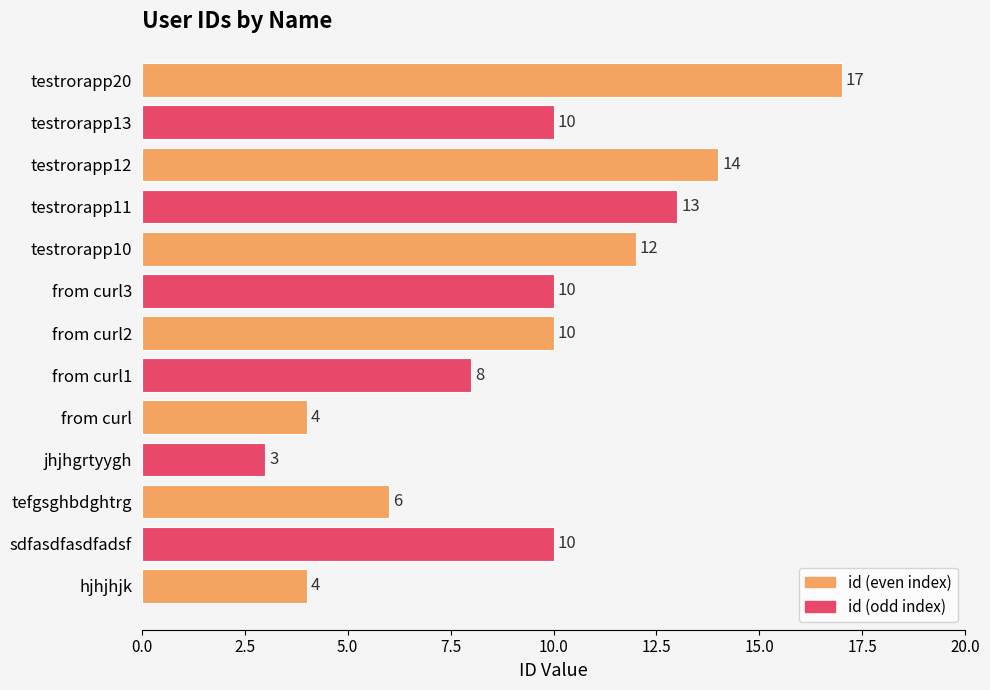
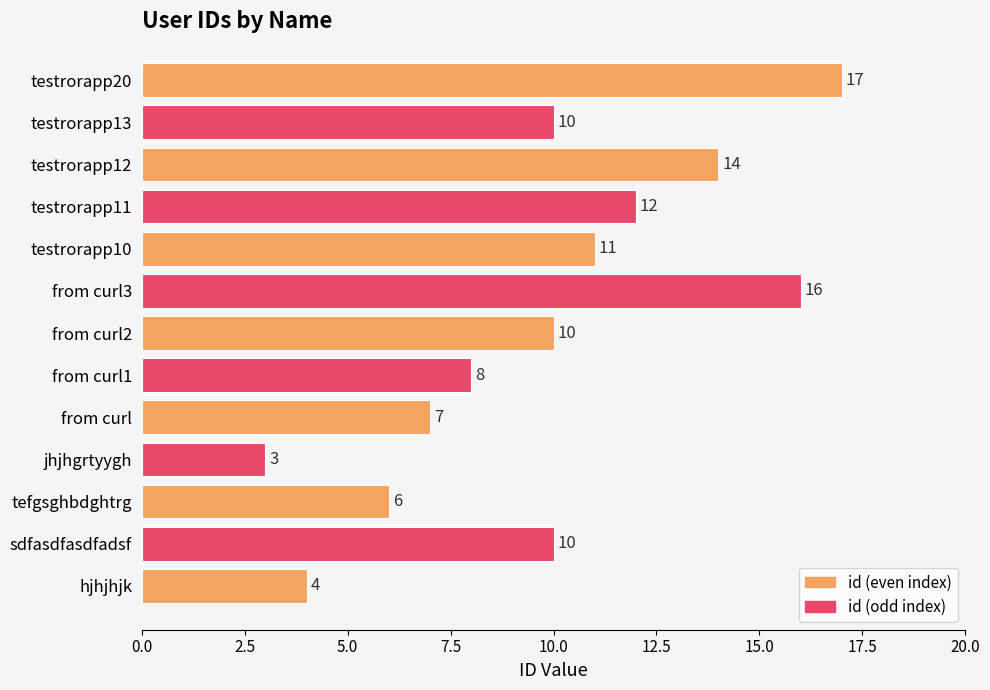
testrorapp11: 13 -> 12
testrorapp10: 12 -> 11
from curl3: 10 -> 16
from curl: 4 -> 7
